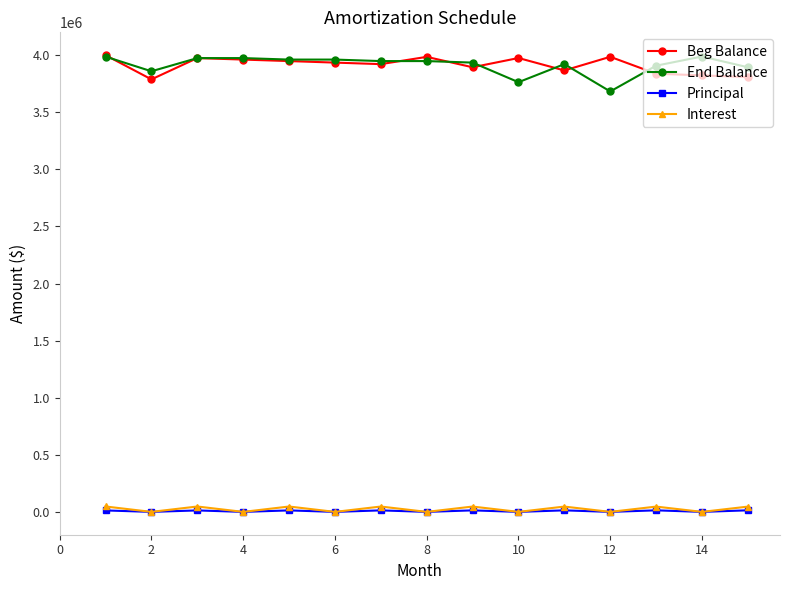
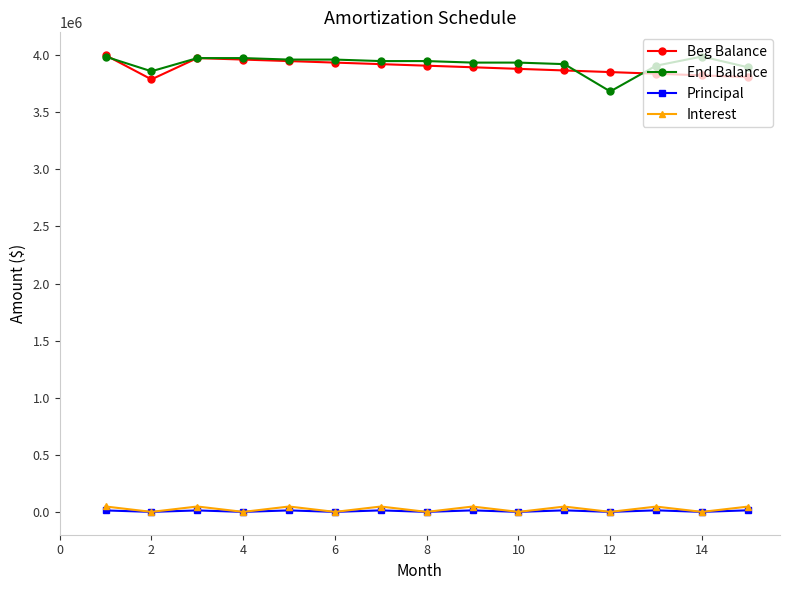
Beg Balance, 8: 3990000 -> 3910000
Beg Balance, 10: 3980000 -> 3880000
End Balance, 10: 3760000 -> 3930000
Beg Balance, 12: 3990000 -> 3850000
